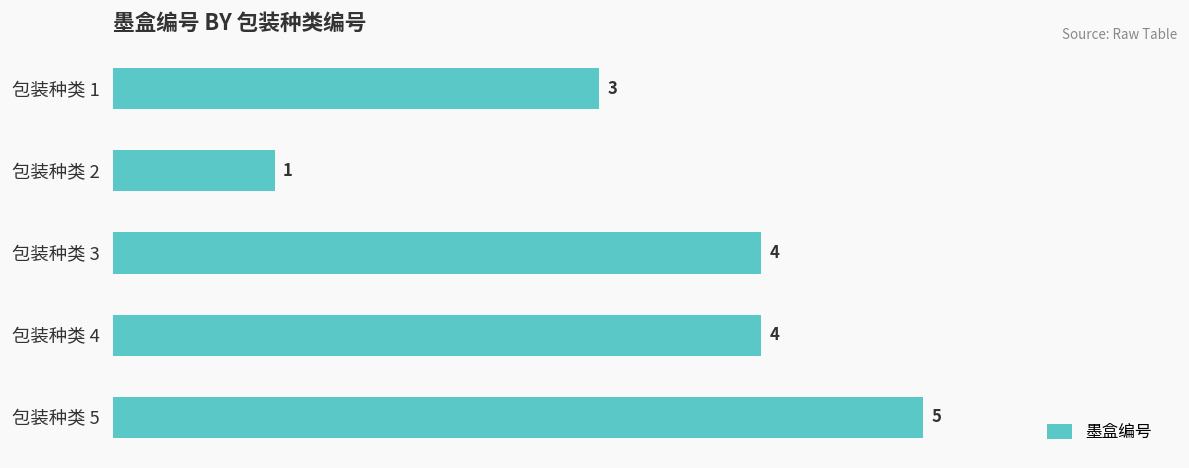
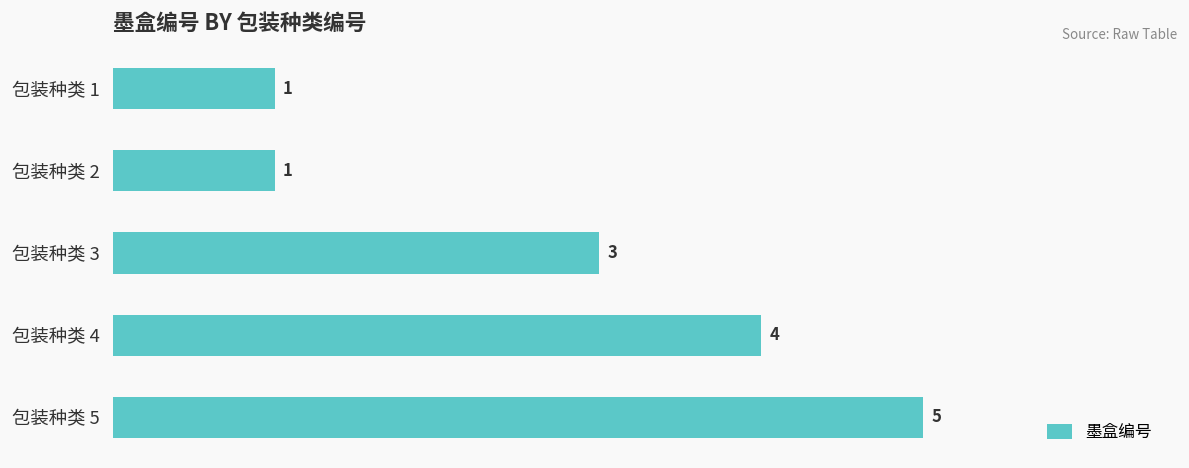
包装种类 1: 3 -> 1
包装种类 3: 4 -> 3
